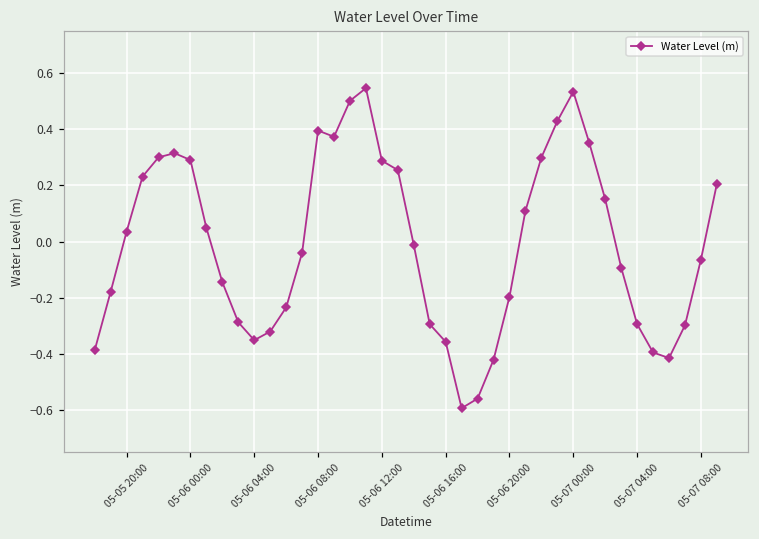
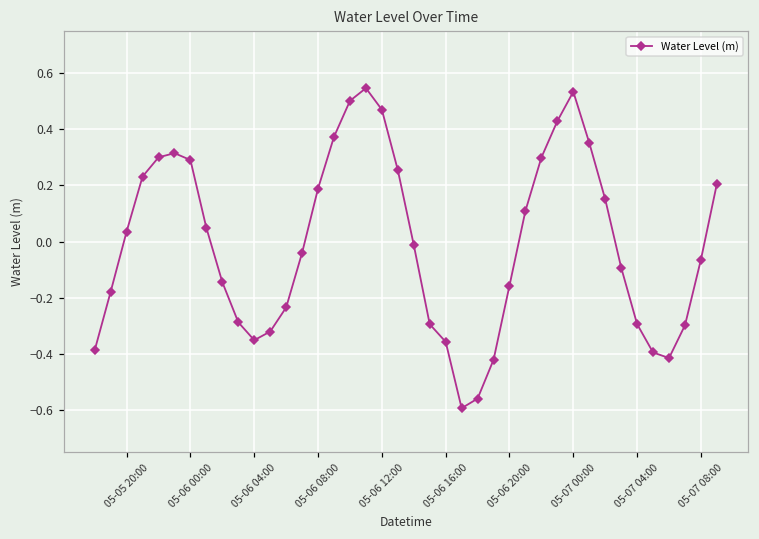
05-06 08:00: 0.40 -> 0.19
05-06 12:00: 0.29 -> 0.47
05-06 20:00: -0.20 -> -0.16
